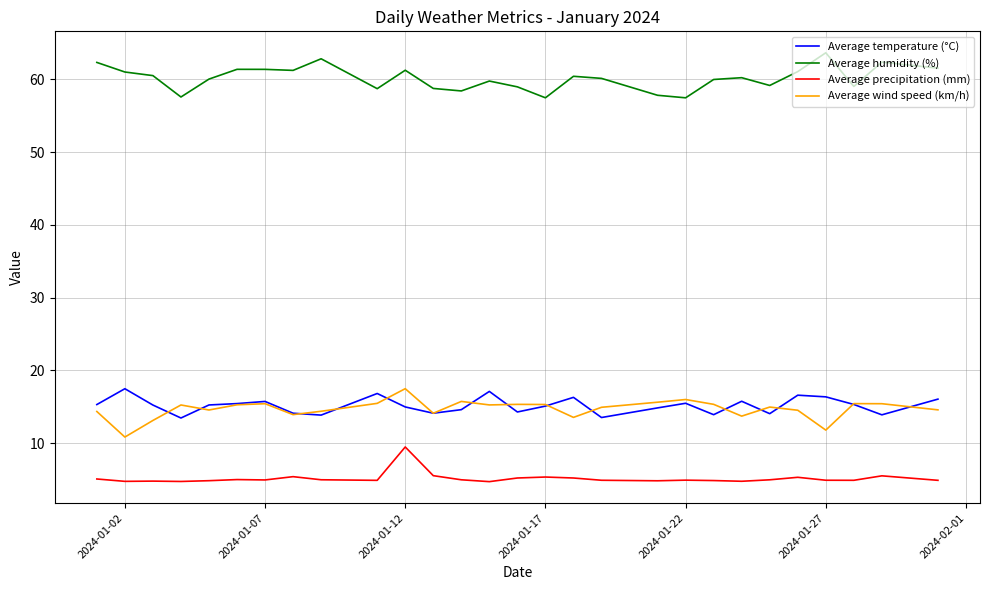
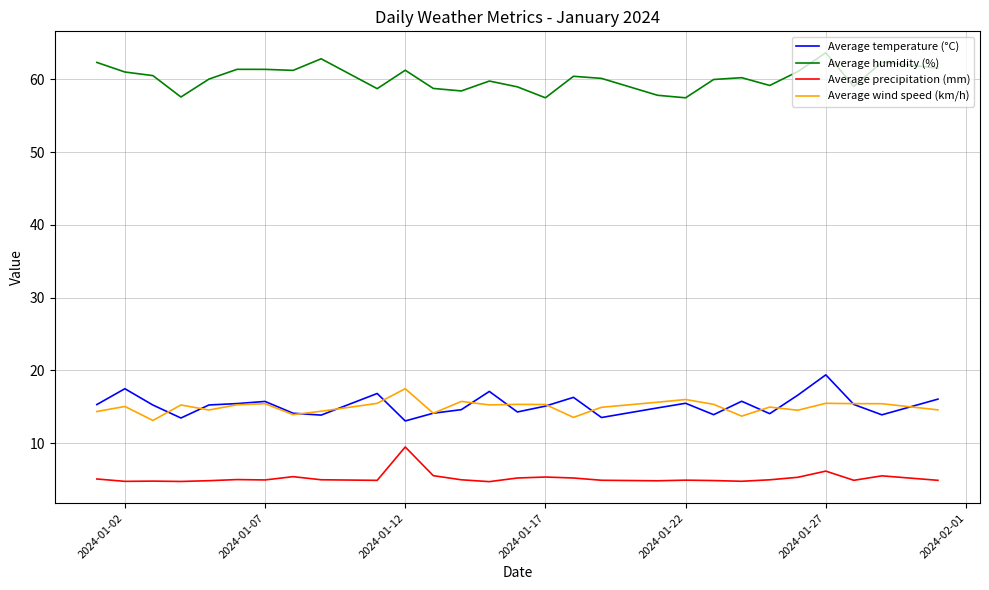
Average wind speed (km/h), 2024-01-02: 11 -> 15
Average temperature (°C), 2024-01-12: 15 -> 13
Average temperature (°C), 2024-01-27: 16 -> 19
Average precipitation (mm), 2024-01-27: 5 -> 6
Average wind speed (km/h), 2024-01-27: 12 -> 15
